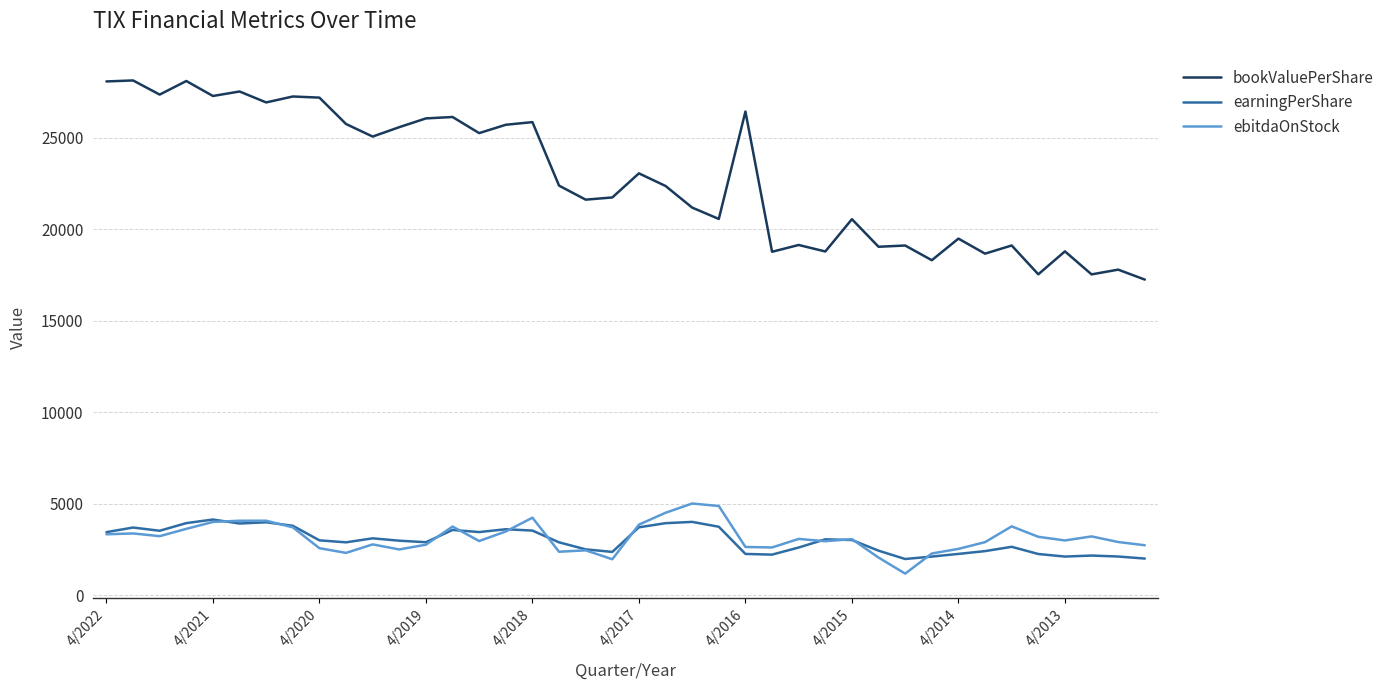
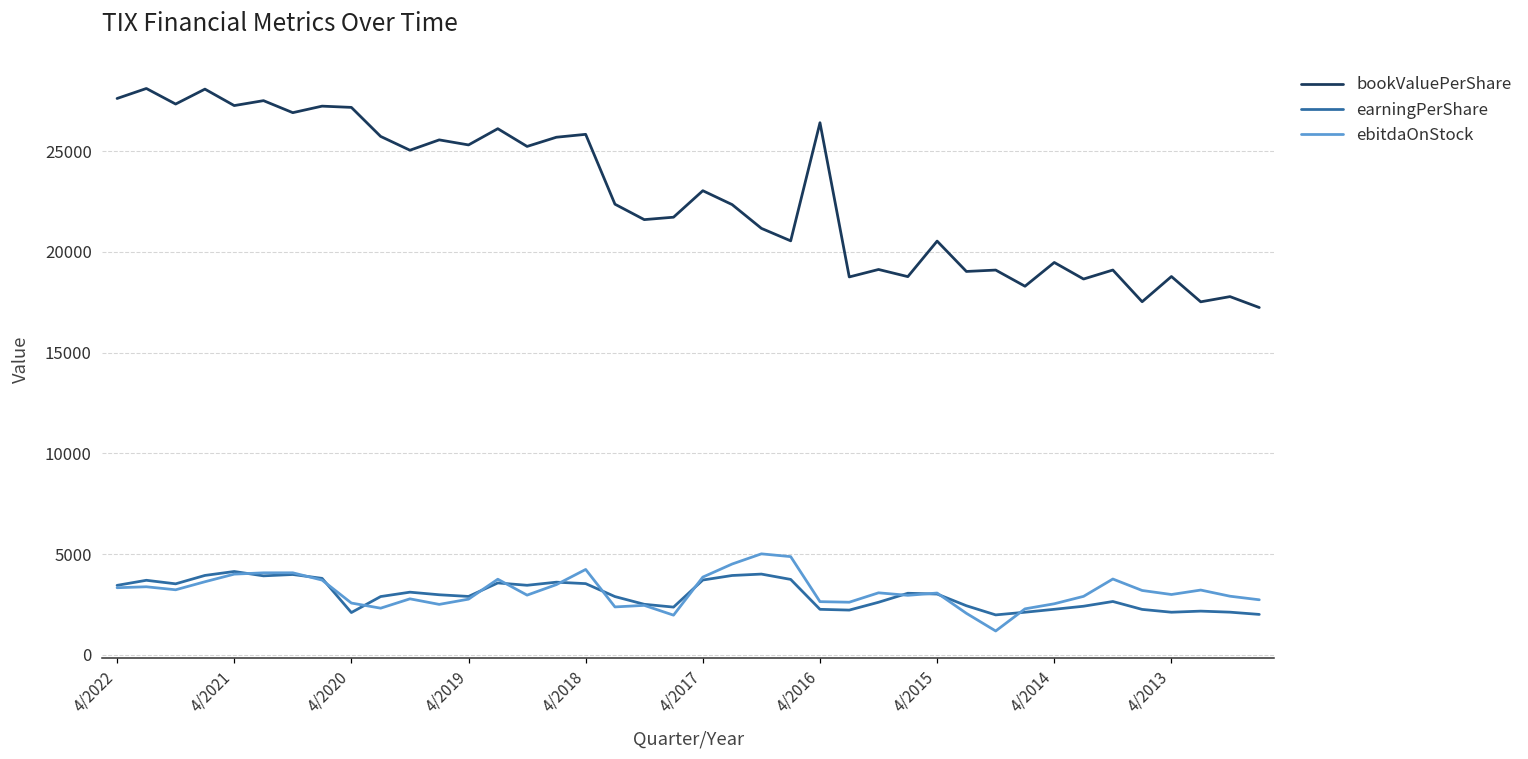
bookValuePerShare, 4/2022: 28100 -> 27600
earningPerShare, 4/2020: 3000 -> 2100
bookValuePerShare, 4/2019: 26000 -> 25300
